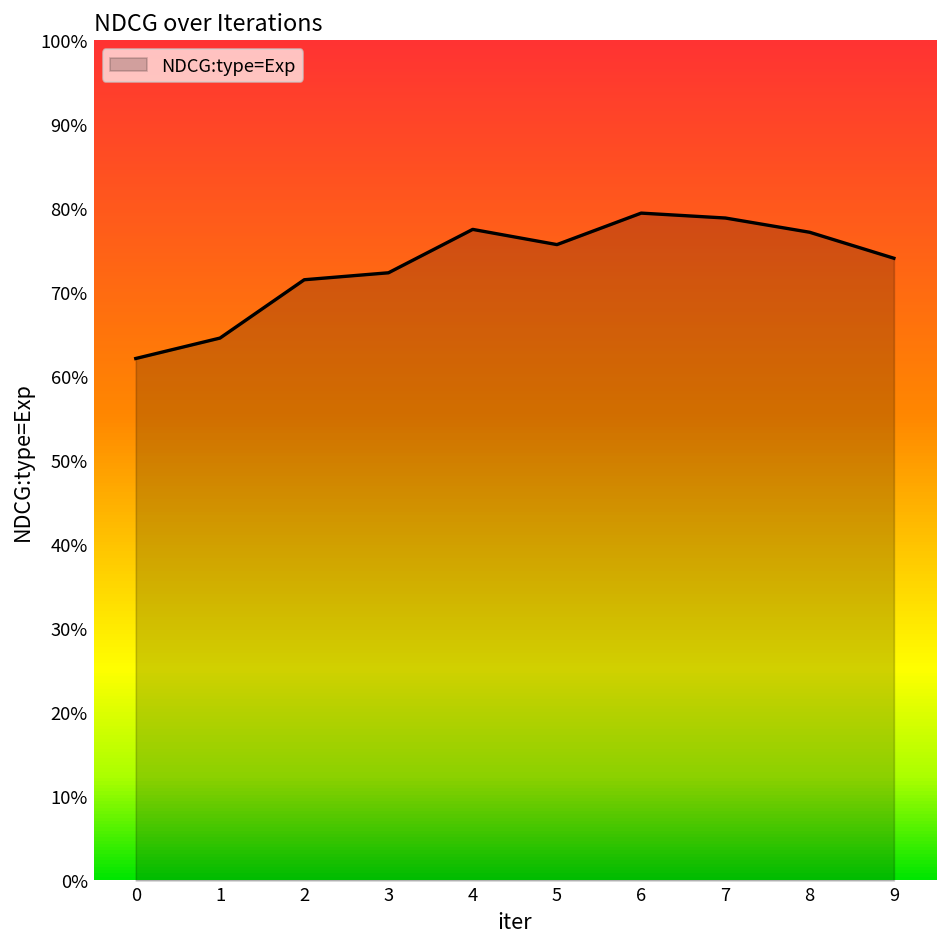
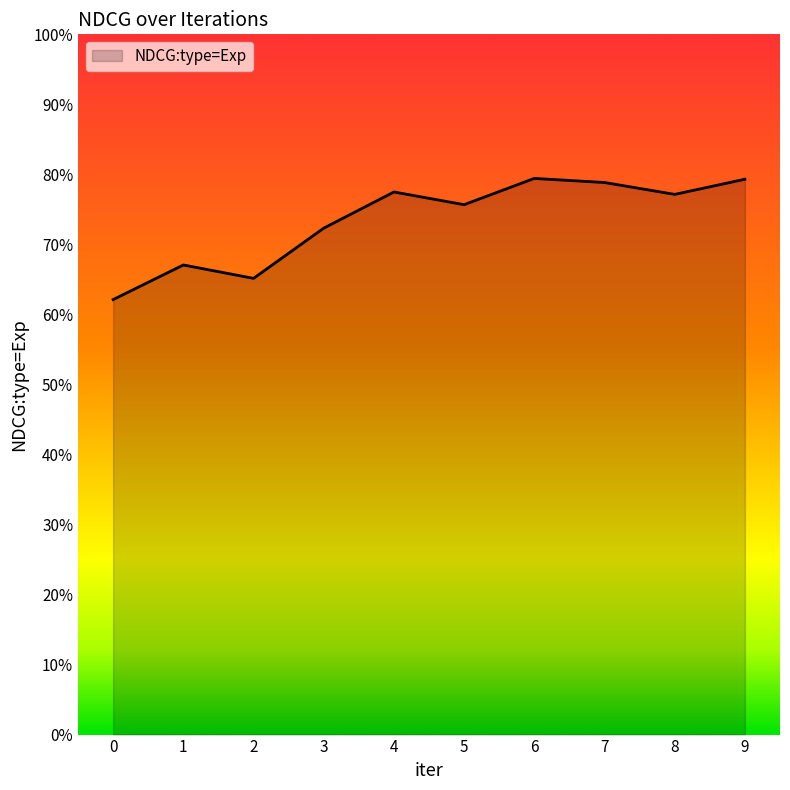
1: 65% -> 67%
2: 71% -> 65%
9: 74% -> 79%
